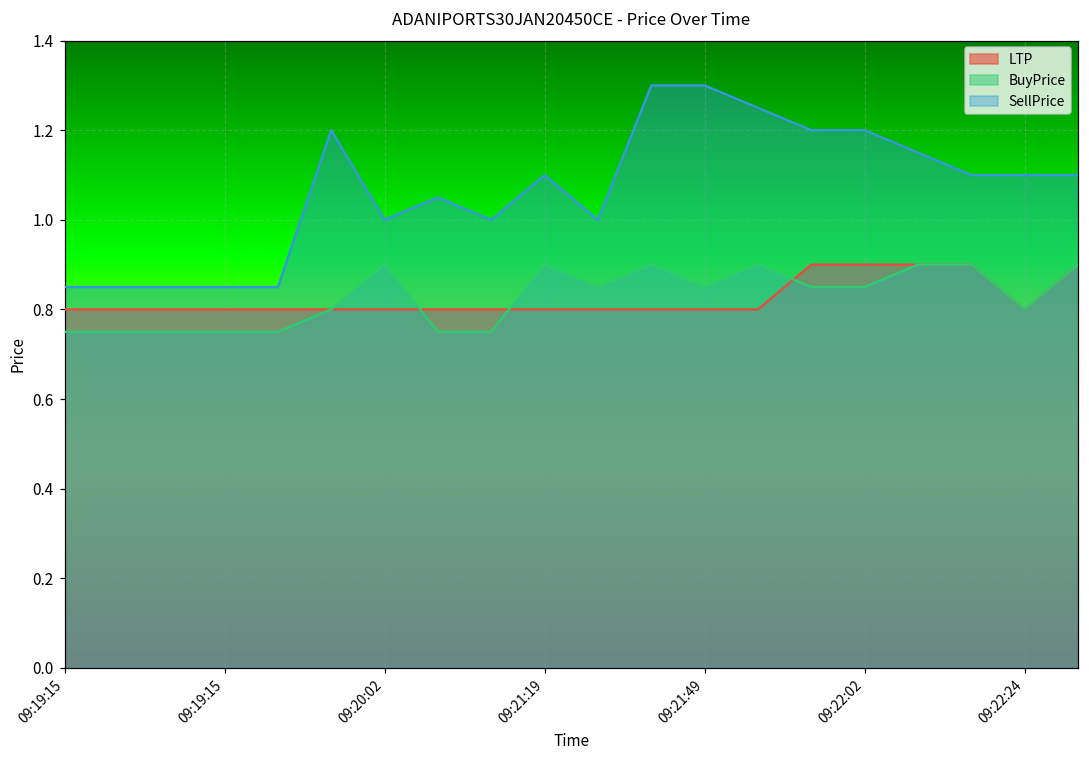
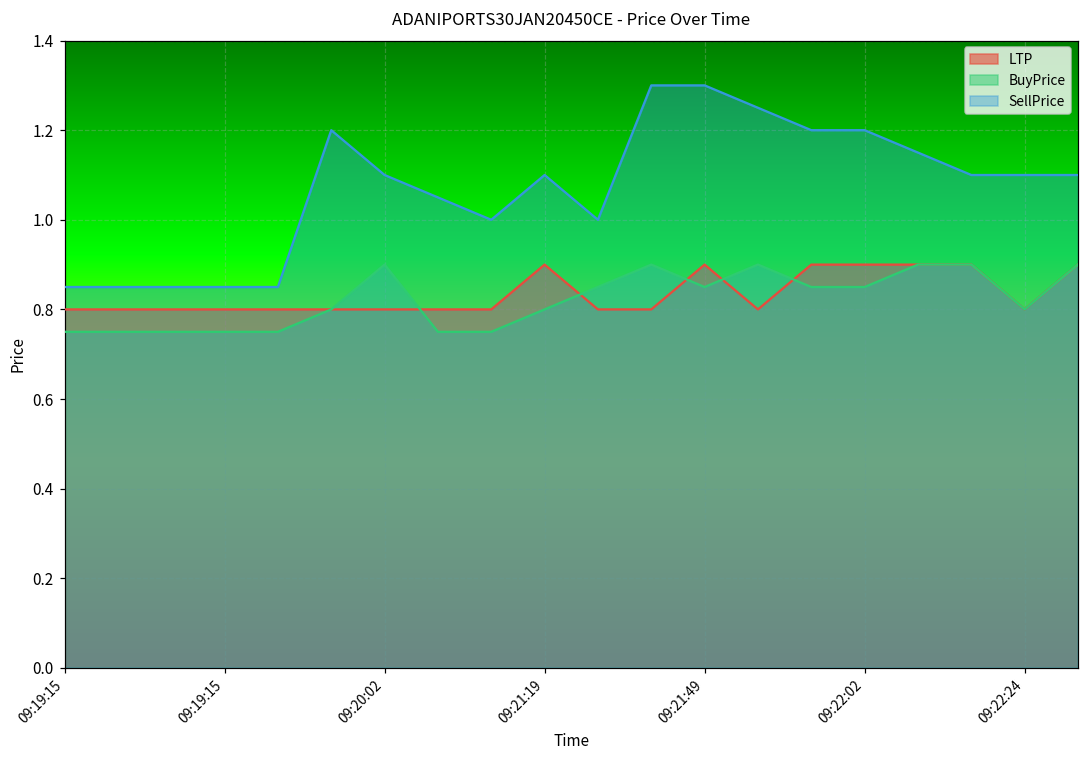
SellPrice, 09:20:02: 1.0 -> 1.1
LTP, 09:21:19: 0.8 -> 0.9
BuyPrice, 09:21:19: 0.9 -> 0.8
LTP, 09:21:49: 0.8 -> 0.9
